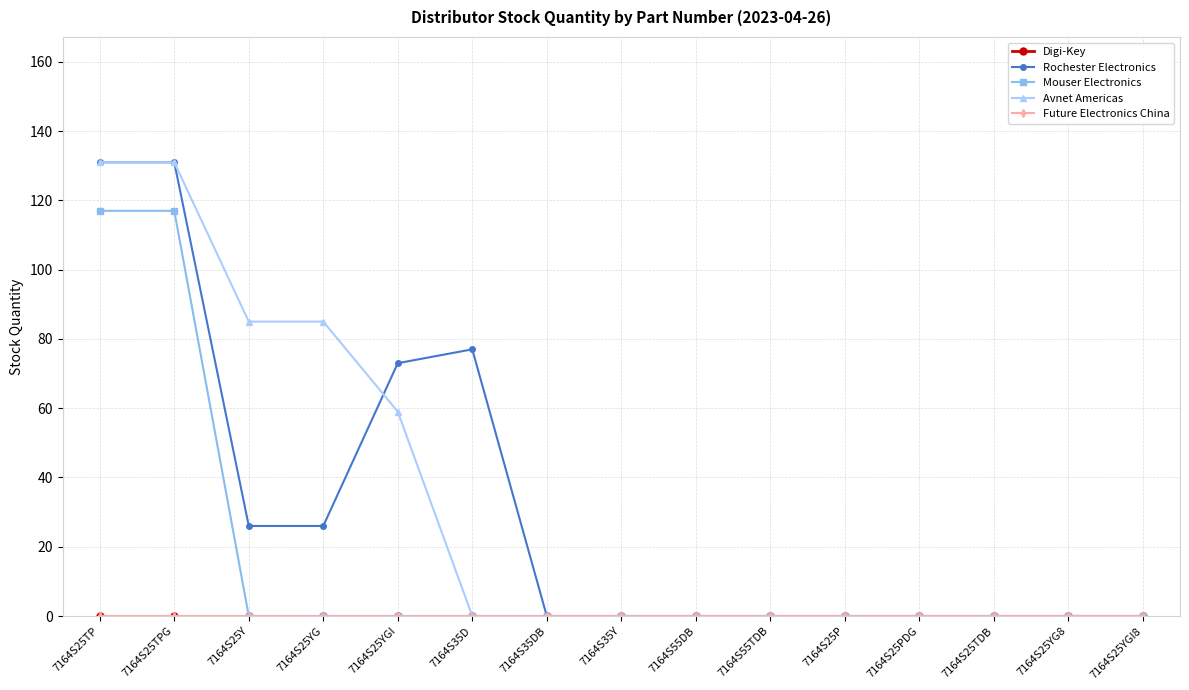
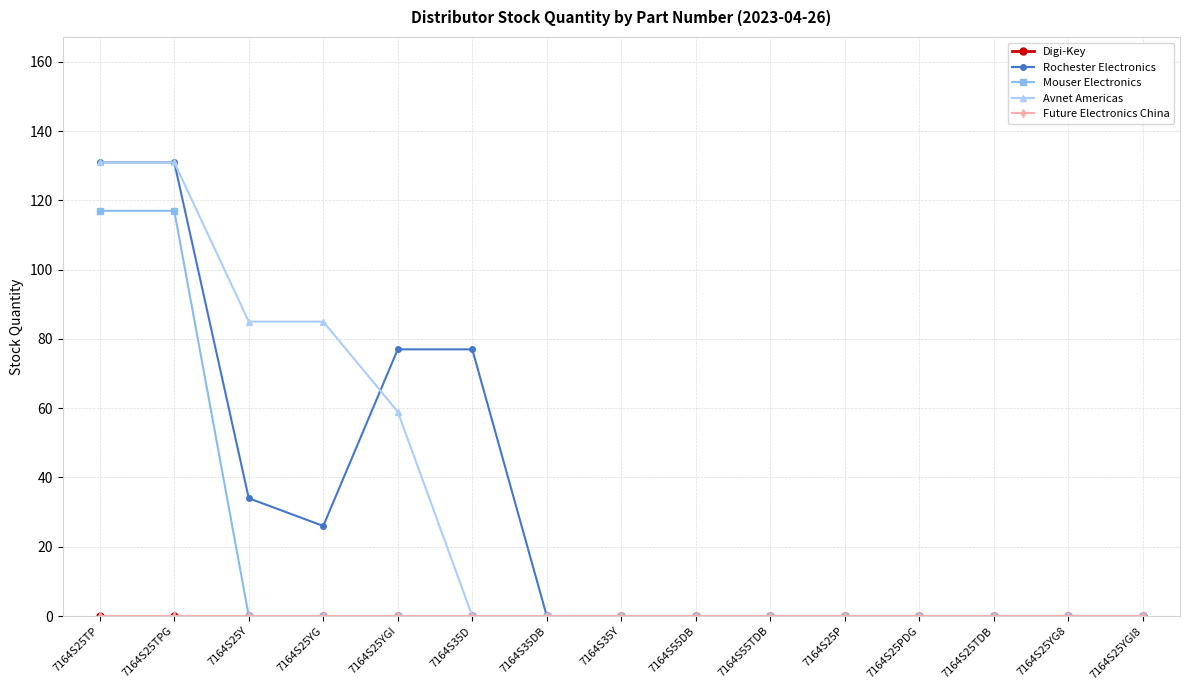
Rochester Electronics, 7164S25Y: 26 -> 34
Rochester Electronics, 7164S25YGI: 73 -> 77
